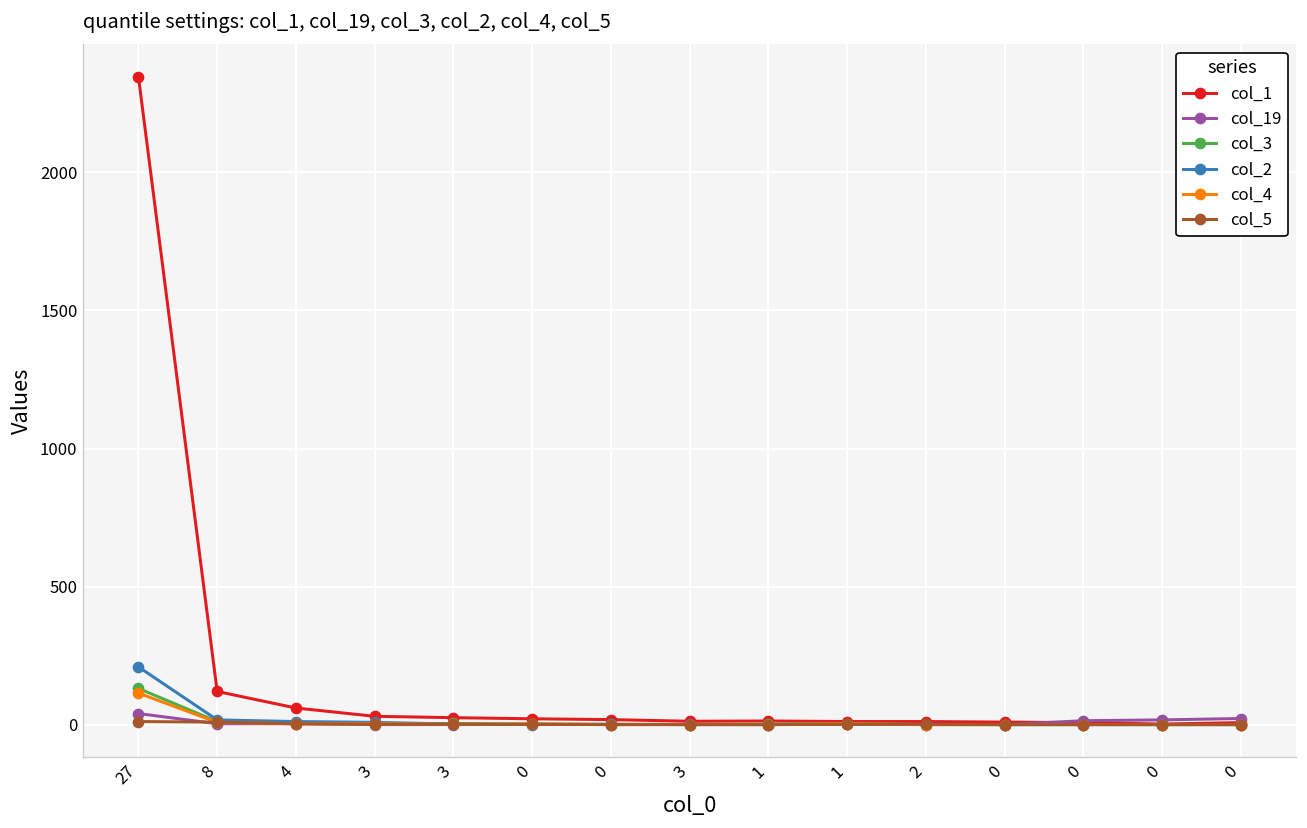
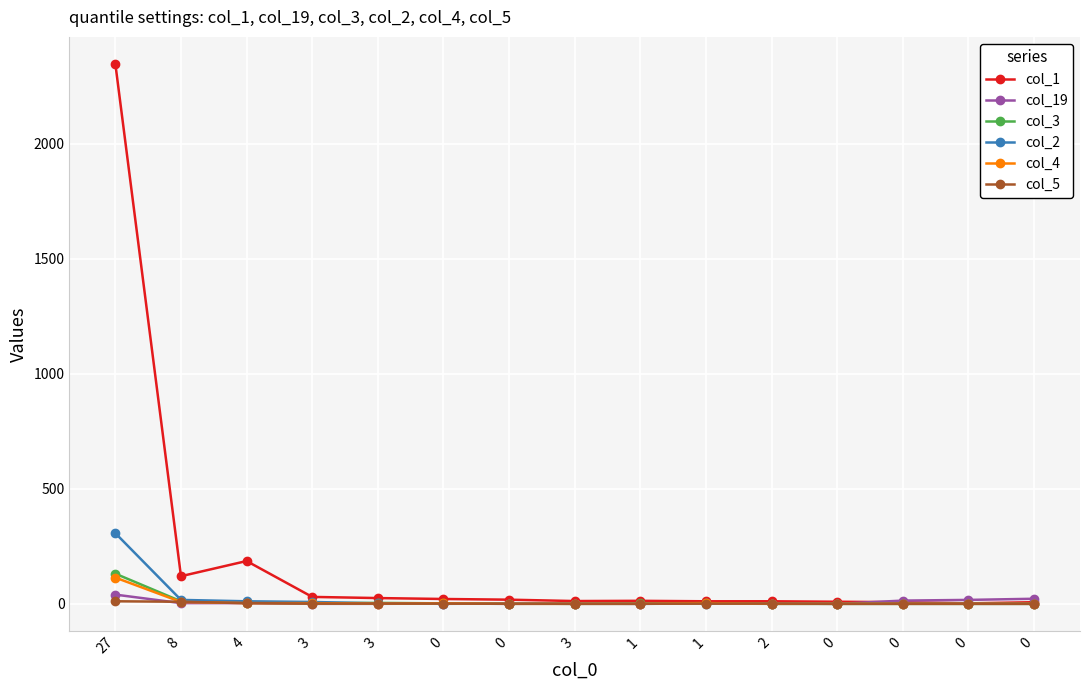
col_2, 27: 210 -> 310
col_1, 4: 60 -> 190
